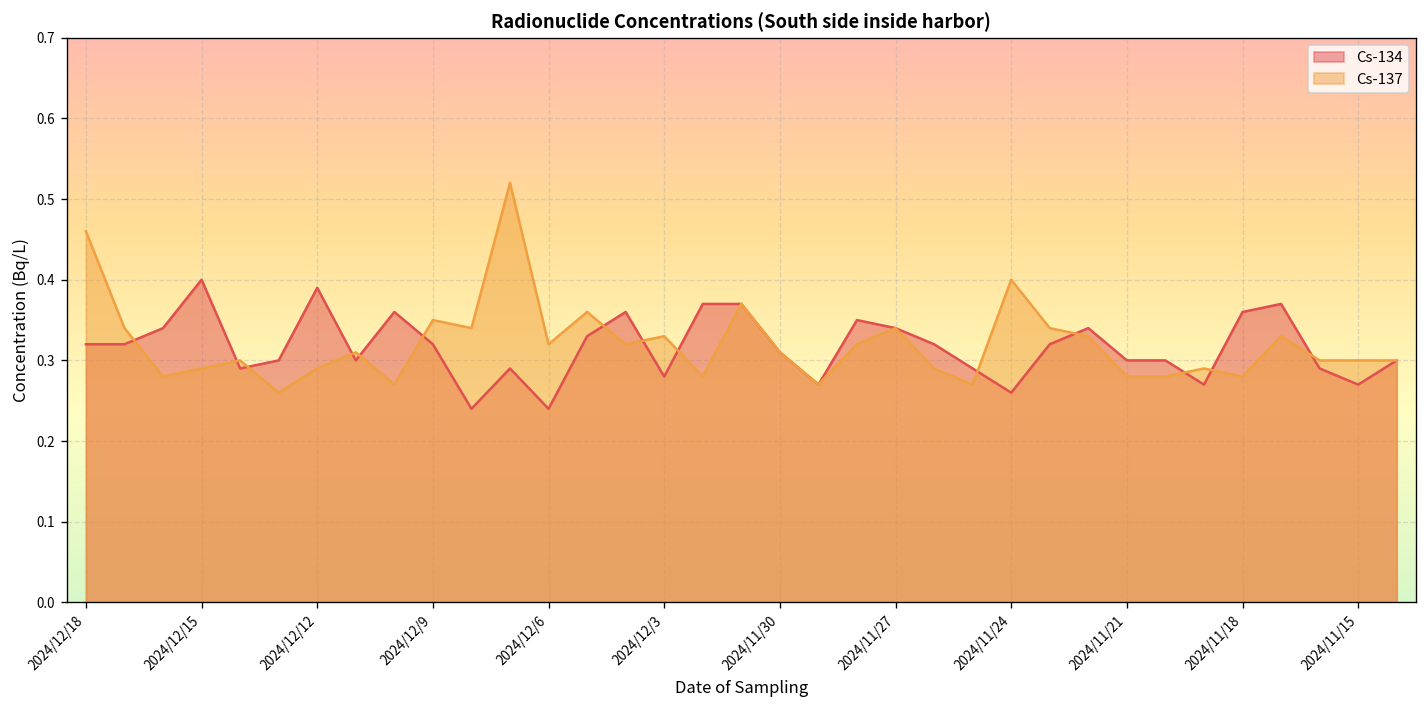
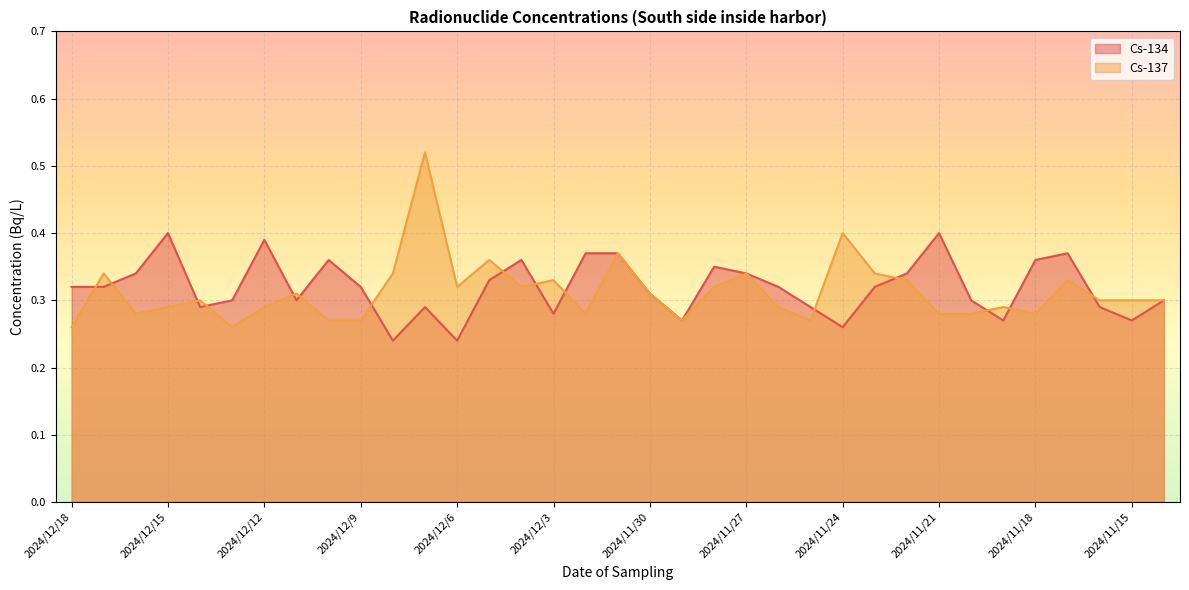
Cs-137, 2024/12/18: 0.46 -> 0.26
Cs-137, 2024/12/9: 0.35 -> 0.27
Cs-134, 2024/11/21: 0.3 -> 0.4
